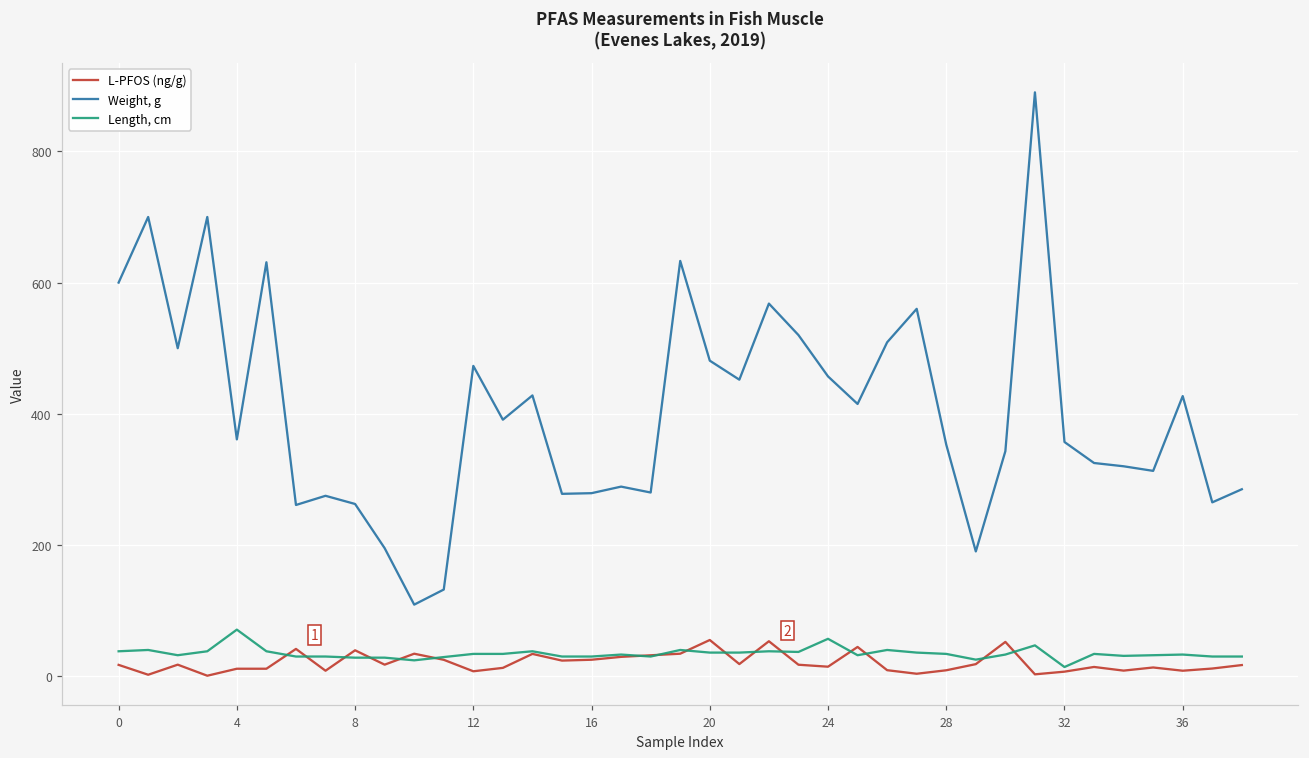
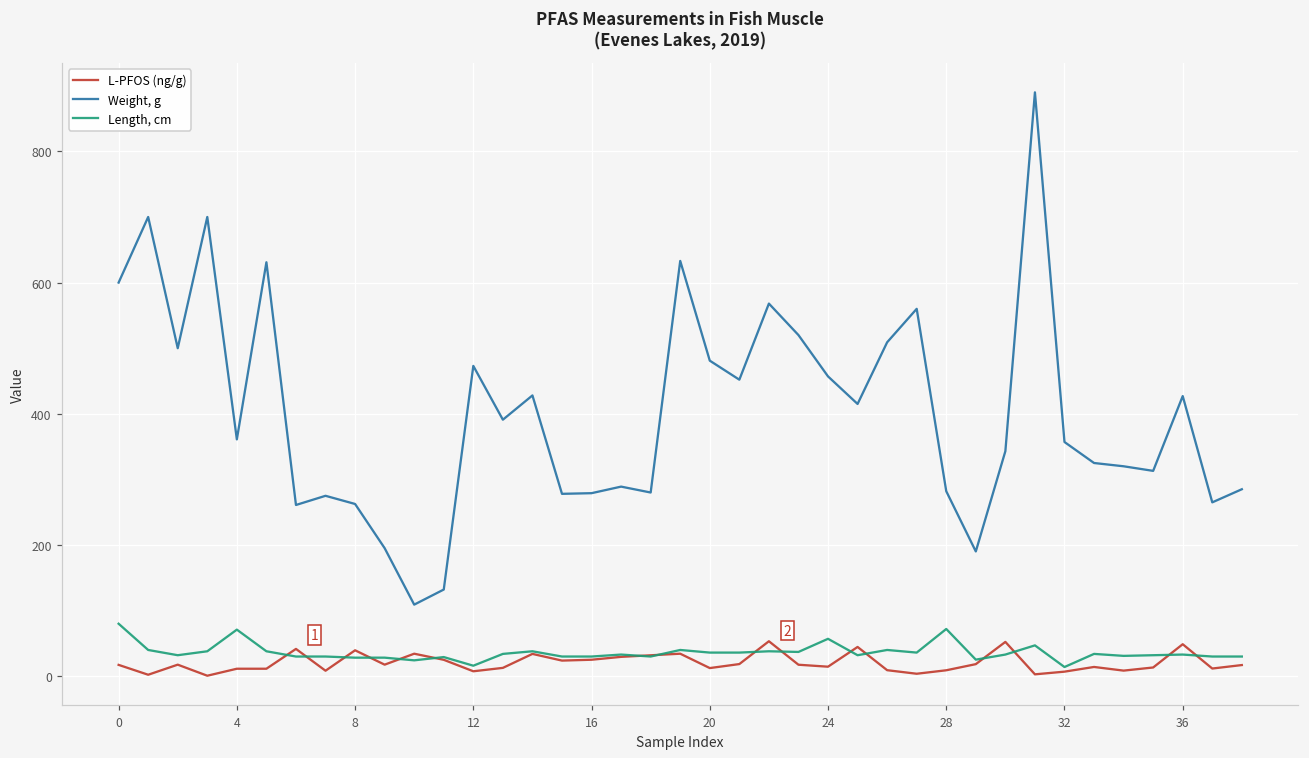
Length, cm, 0: 40 -> 80
Length, cm, 12: 30 -> 20
L-PFOS (ng/g), 20: 60 -> 10
Weight, g, 28: 350 -> 280
Length, cm, 28: 30 -> 70
L-PFOS (ng/g), 36: 10 -> 50
